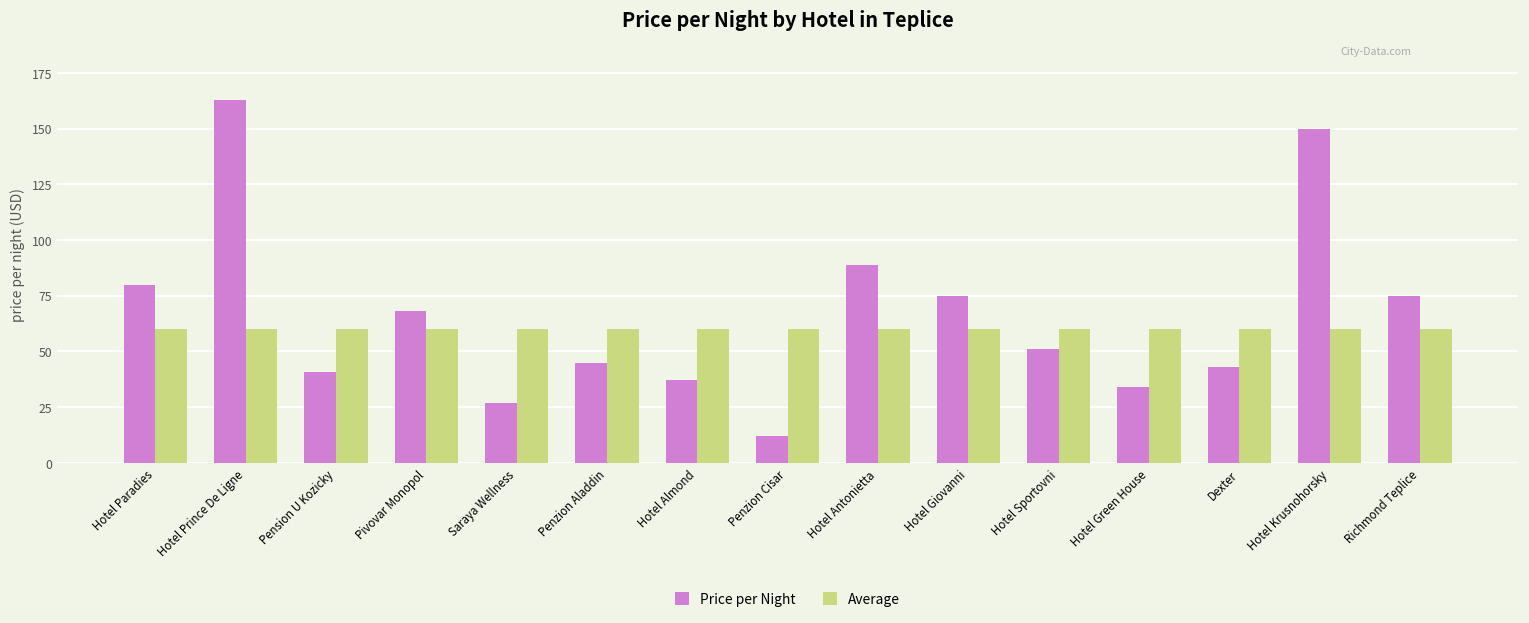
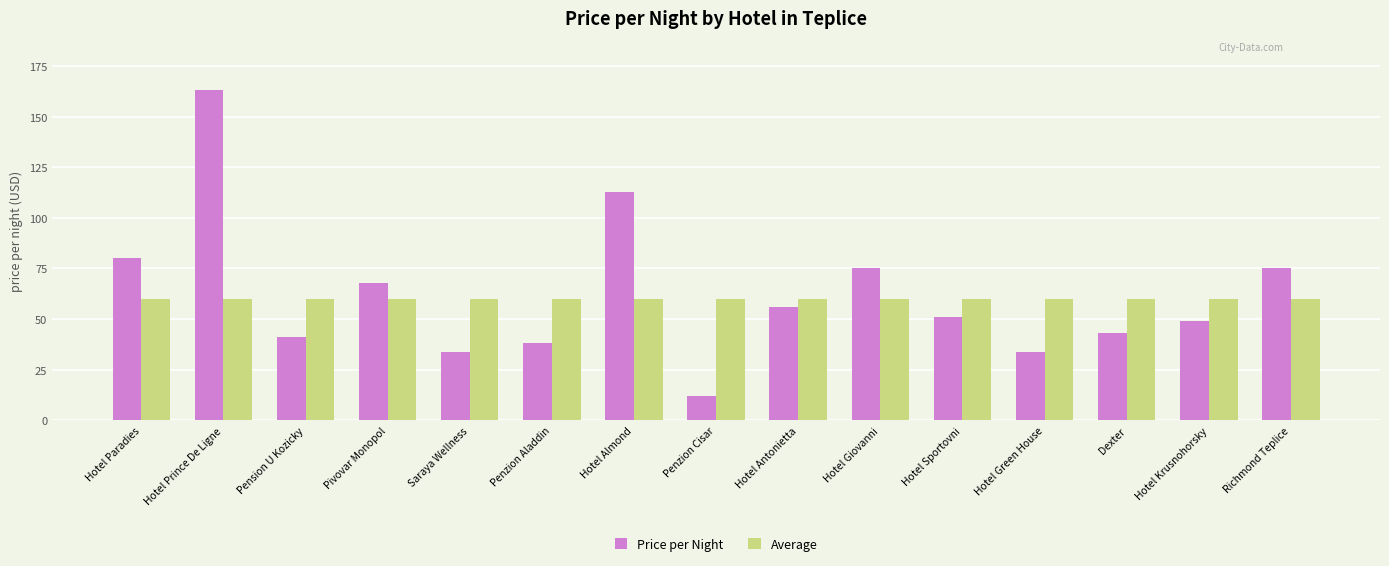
Price per Night, Saraya Wellness: 27 -> 34
Price per Night, Penzion Aladdin: 45 -> 38
Price per Night, Hotel Almond: 37 -> 113
Price per Night, Hotel Antonietta: 89 -> 56
Price per Night, Hotel Krusnohorsky: 150 -> 49
